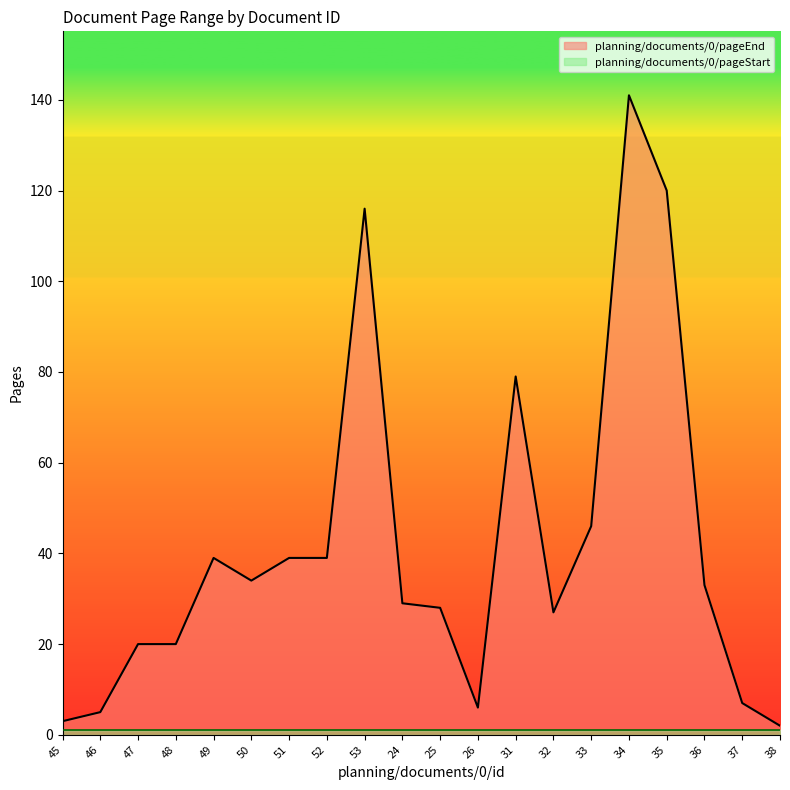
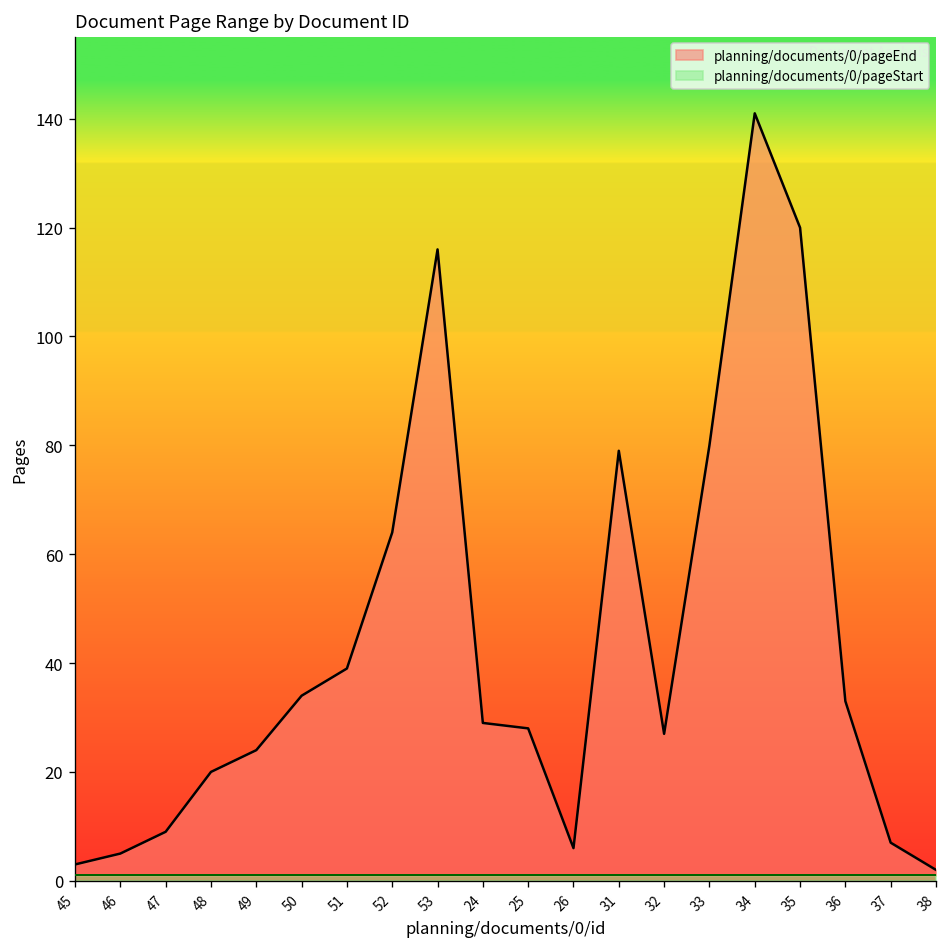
planning/documents/0/pageEnd, 47: 20 -> 9
planning/documents/0/pageEnd, 49: 39 -> 24
planning/documents/0/pageEnd, 52: 39 -> 64
planning/documents/0/pageEnd, 33: 46 -> 80
